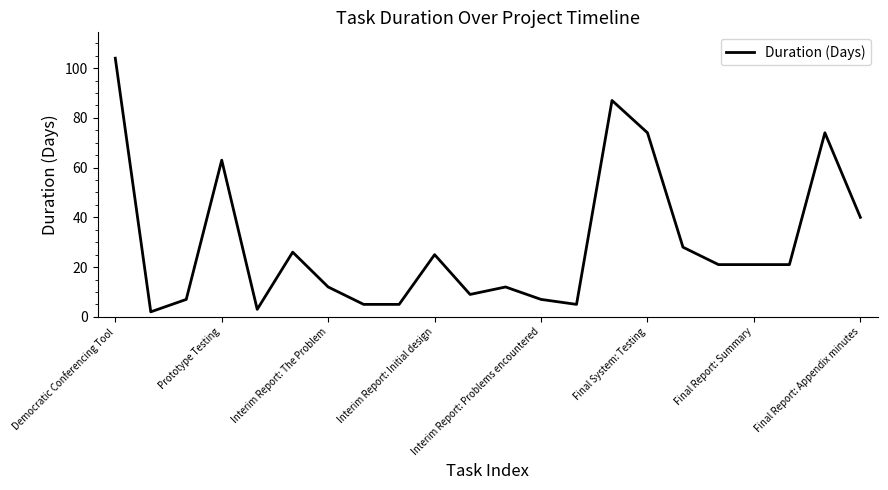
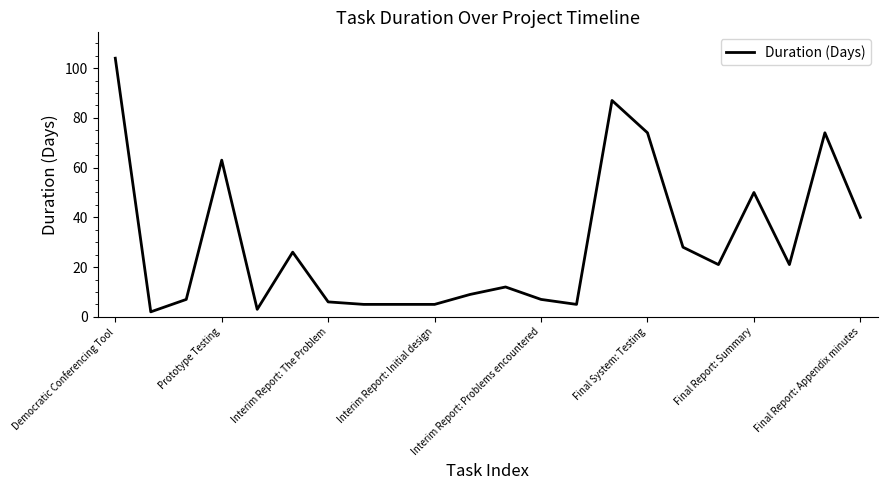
Interim Report: The Problem: 12 -> 6
Interim Report: Initial design: 25 -> 5
Final Report: Summary: 21 -> 50
